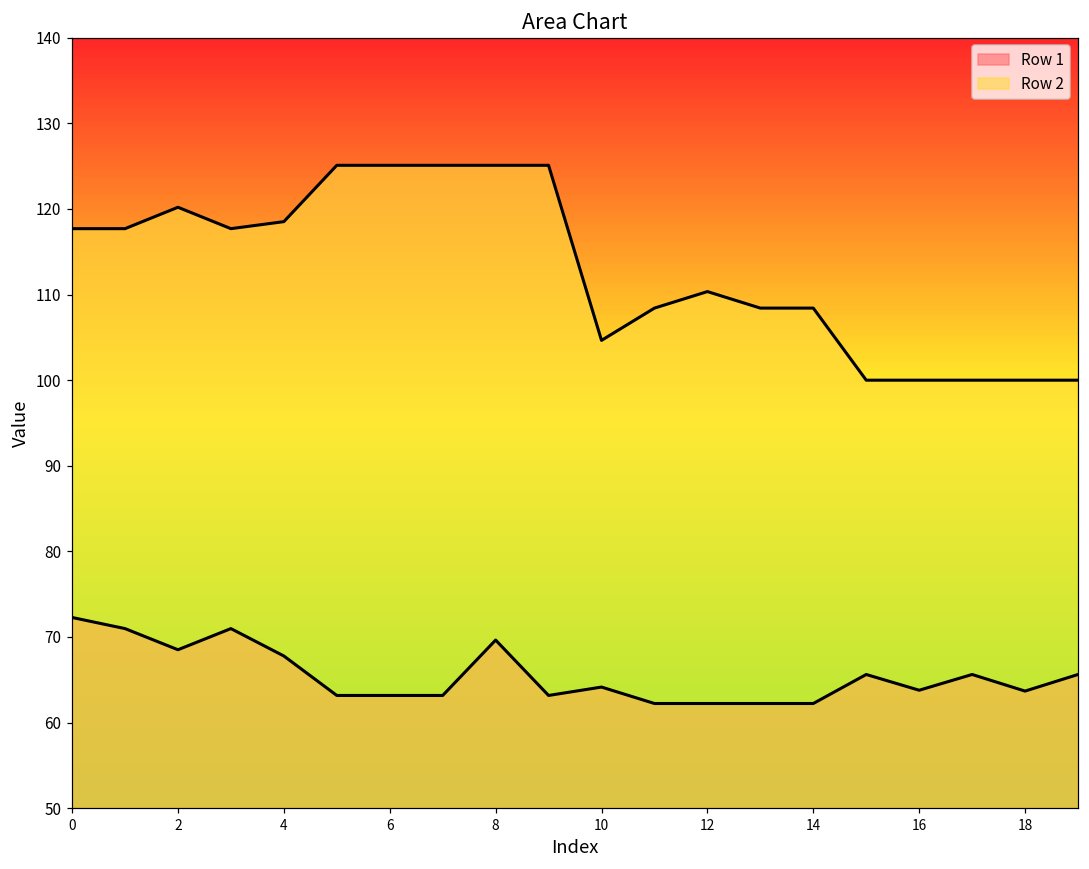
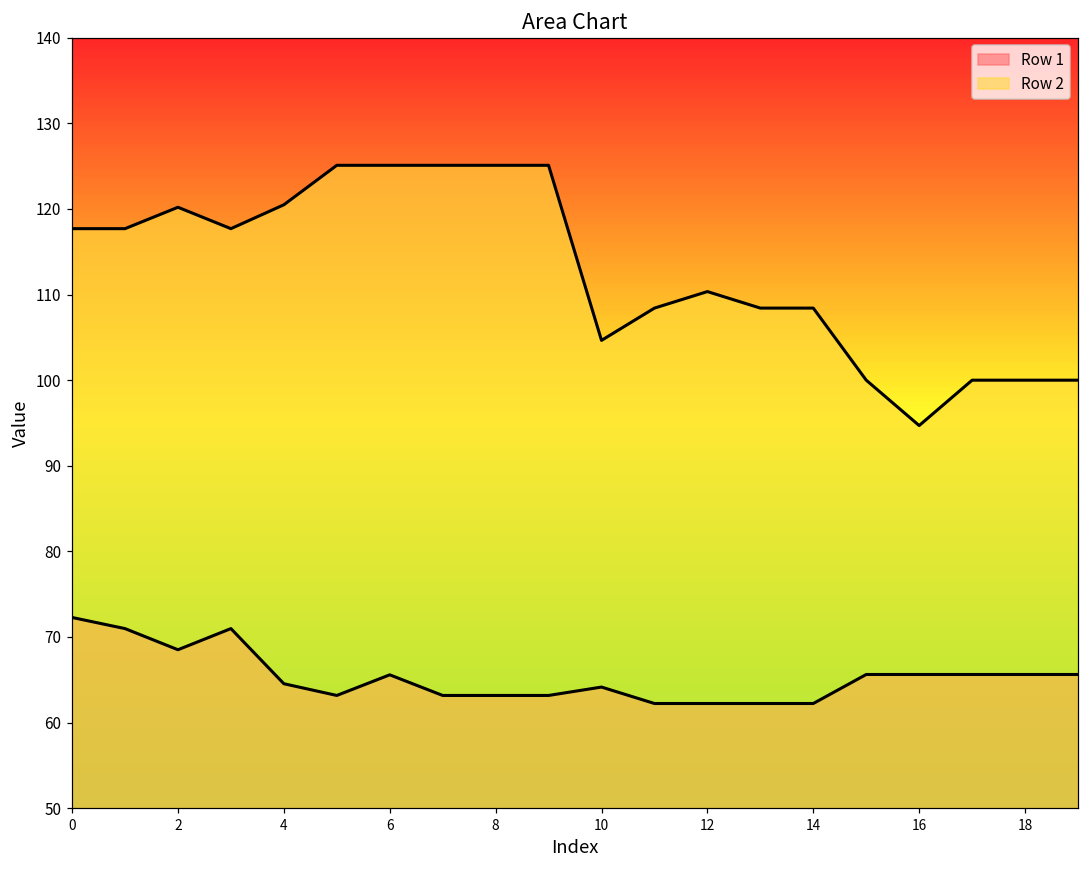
Row 1, 4: 68 -> 65
Row 2, 4: 119 -> 120
Row 1, 6: 63 -> 66
Row 1, 8: 70 -> 63
Row 1, 16: 64 -> 66
Row 2, 16: 100 -> 95
Row 1, 18: 64 -> 66
